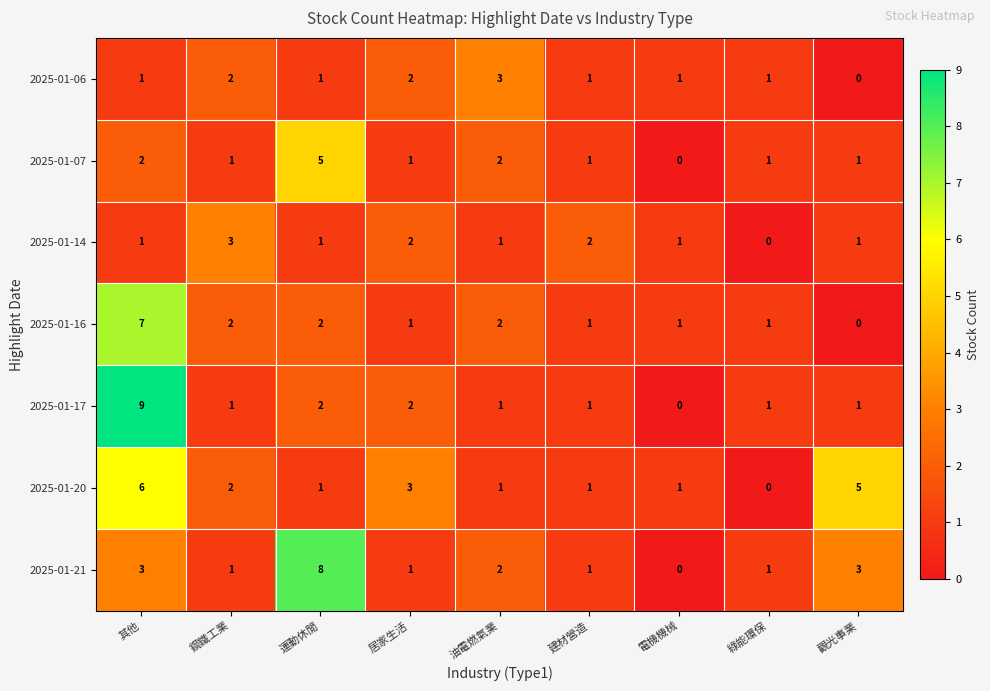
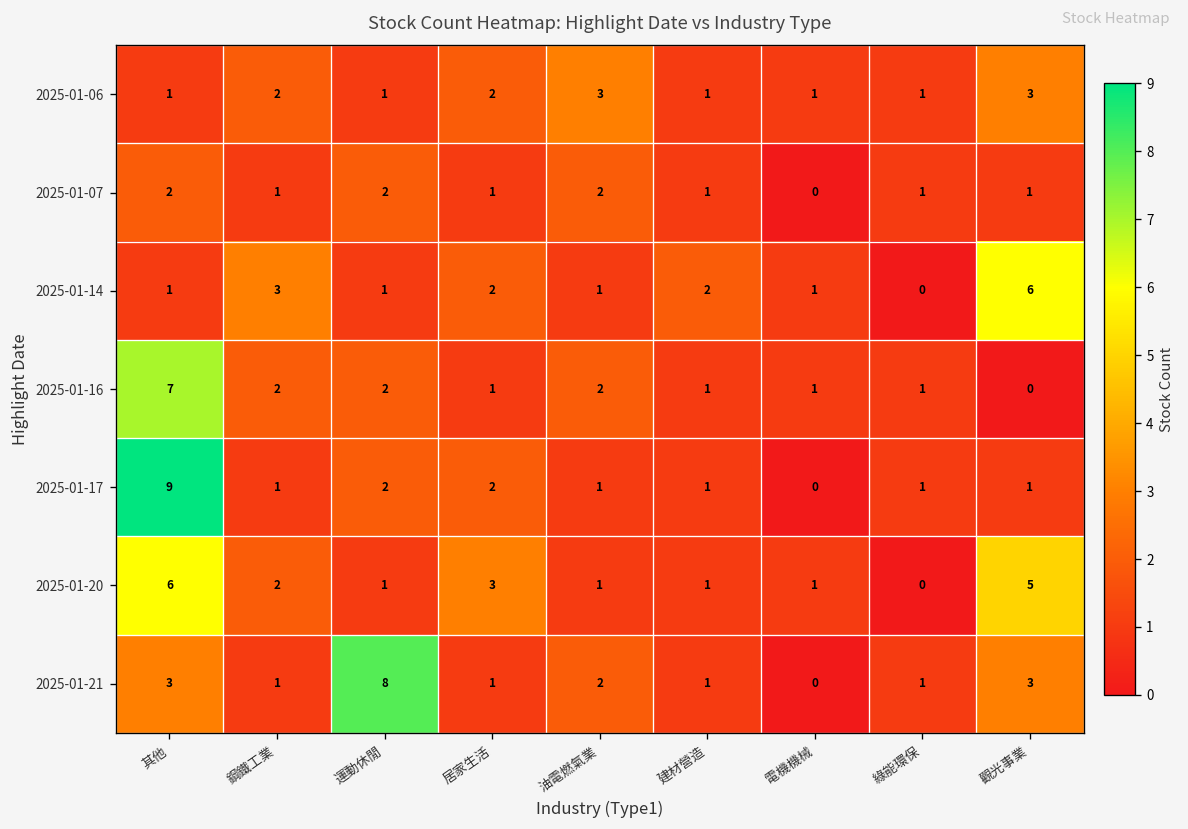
2025-01-06, 觀光事業: 0 -> 3
2025-01-07, 運動休閒: 5 -> 2
2025-01-14, 觀光事業: 1 -> 6
